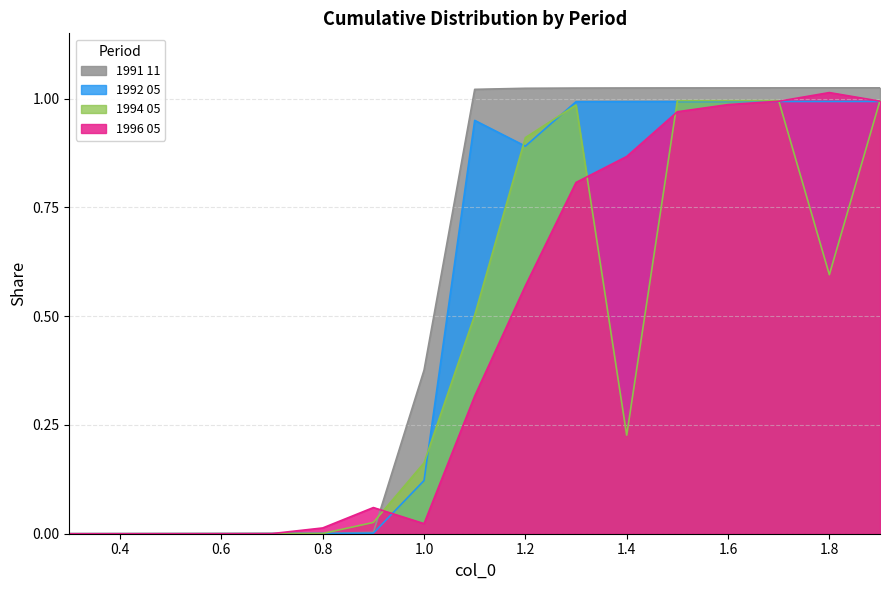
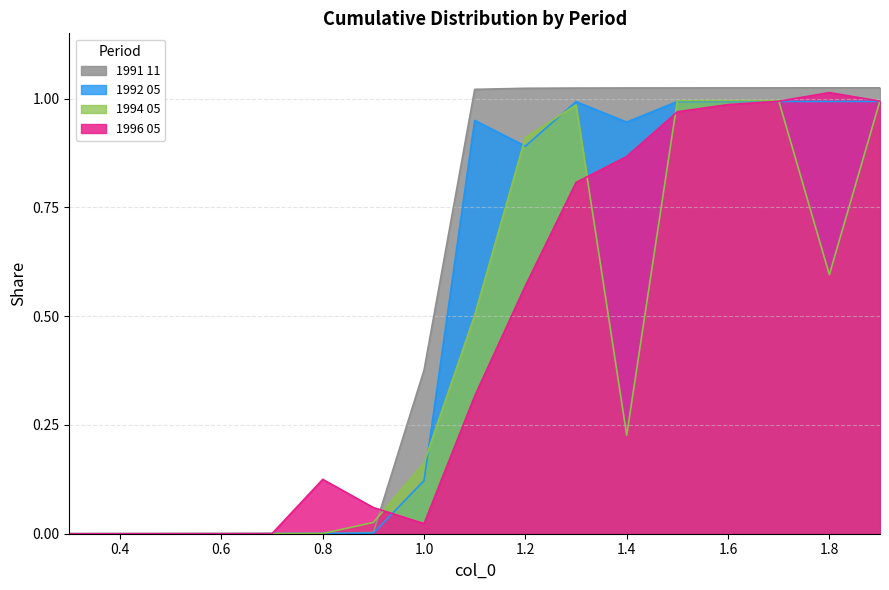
1996 05, 0.8: 0.01 -> 0.12
1992 05, 1.4: 0.99 -> 0.95
